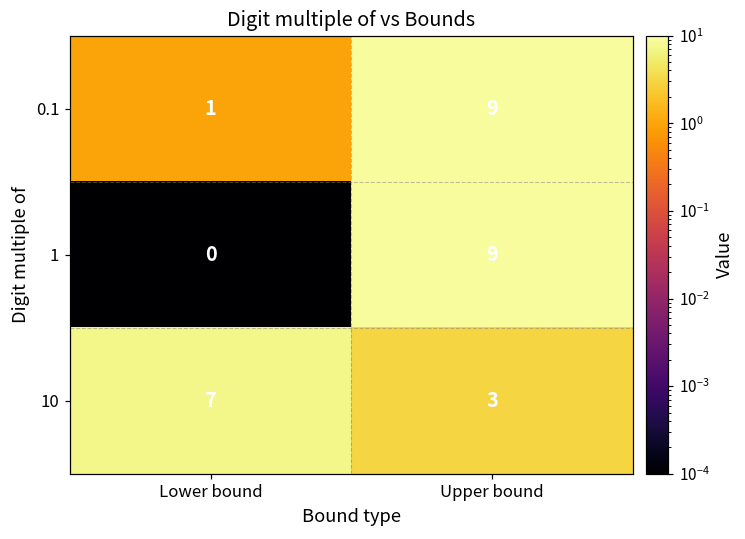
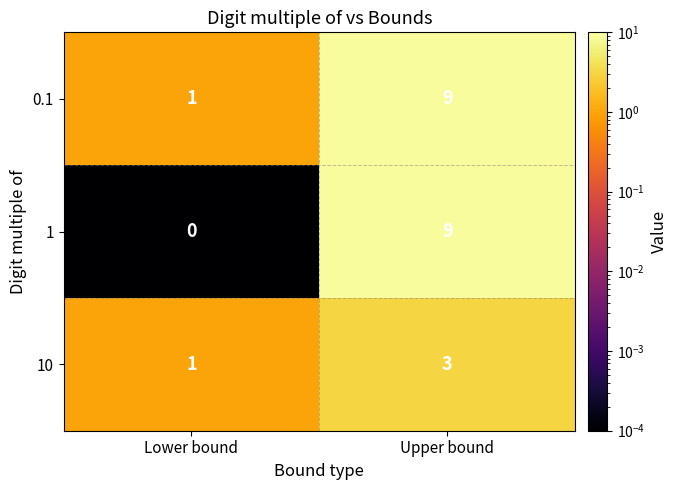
10, Lower bound: 7 -> 1
